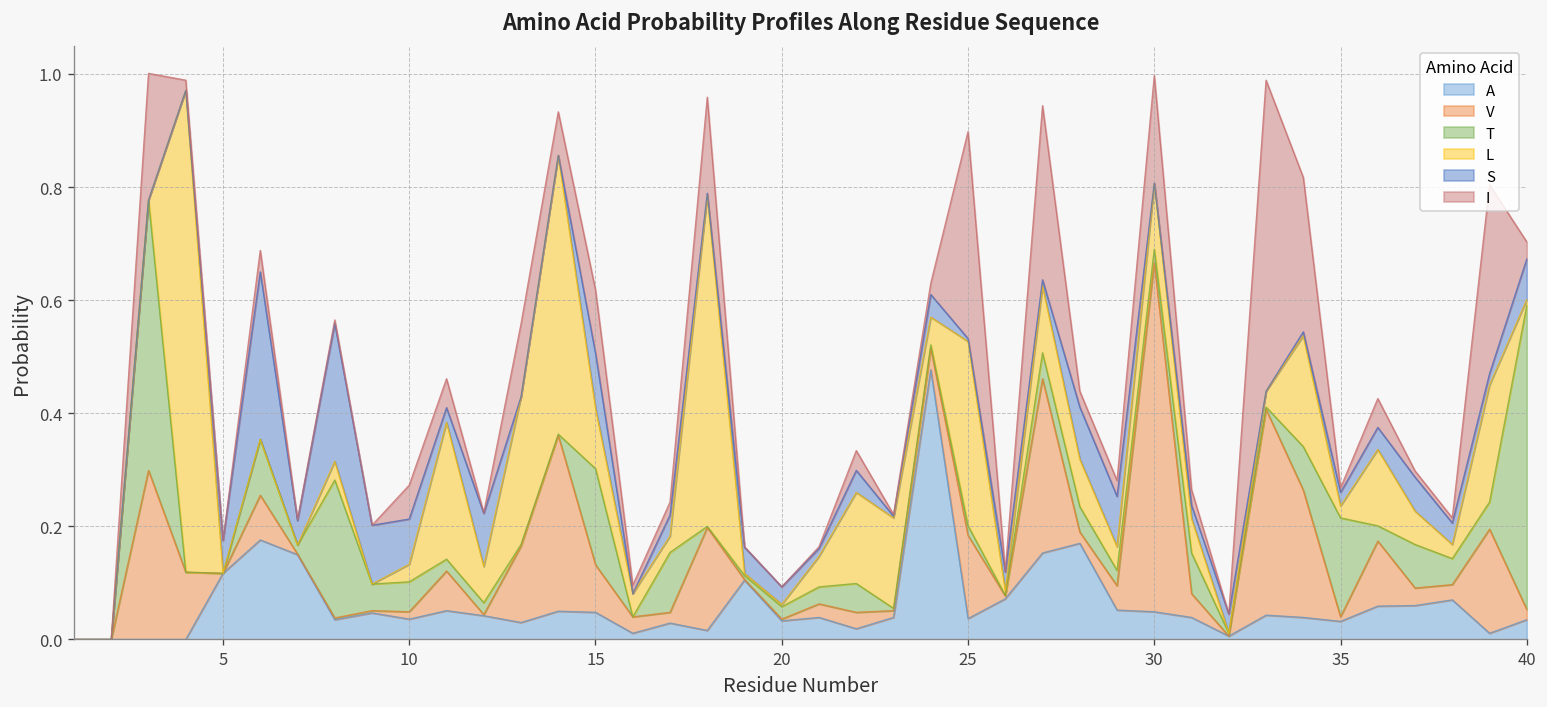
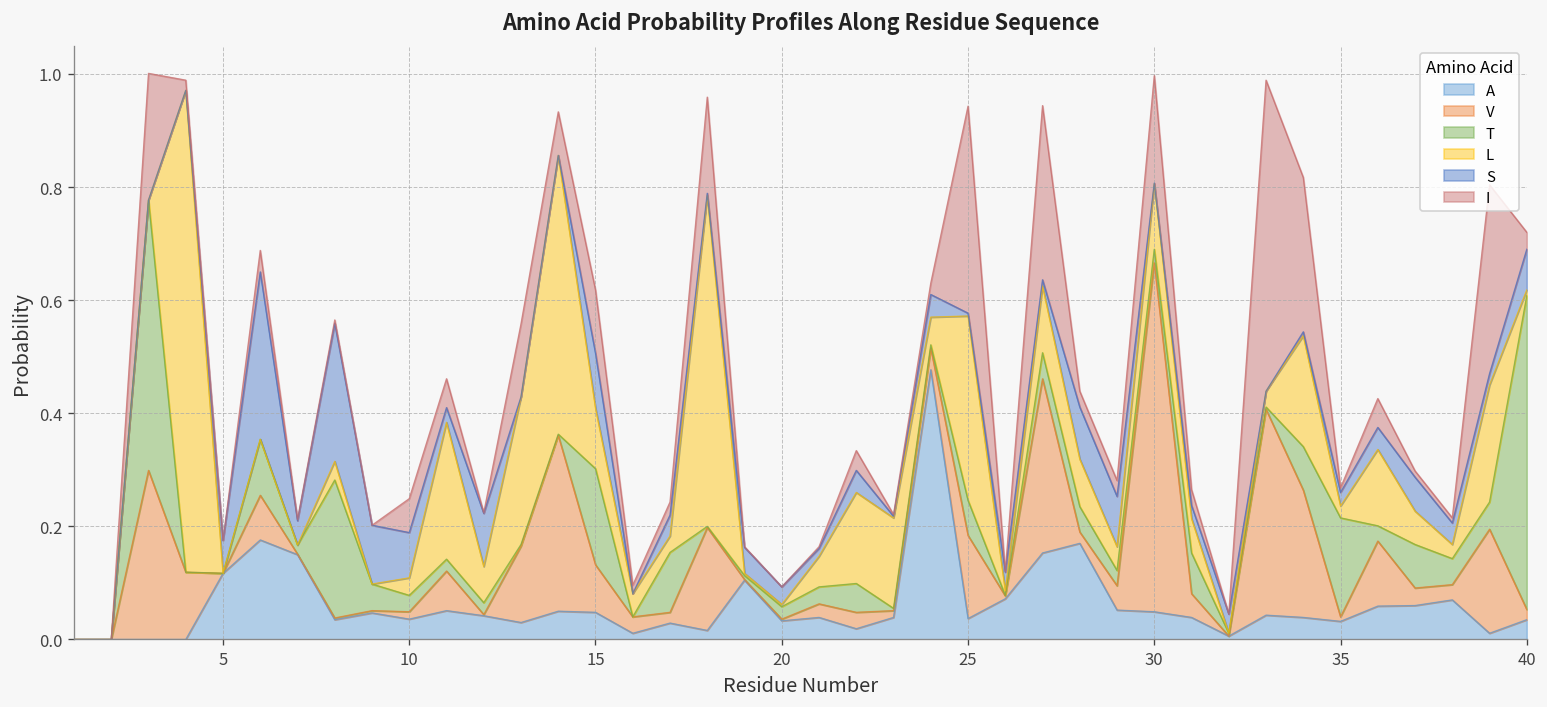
T, 10: 0.05 -> 0.03
T, 25: 0.02 -> 0.06
T, 40: 0.54 -> 0.56
